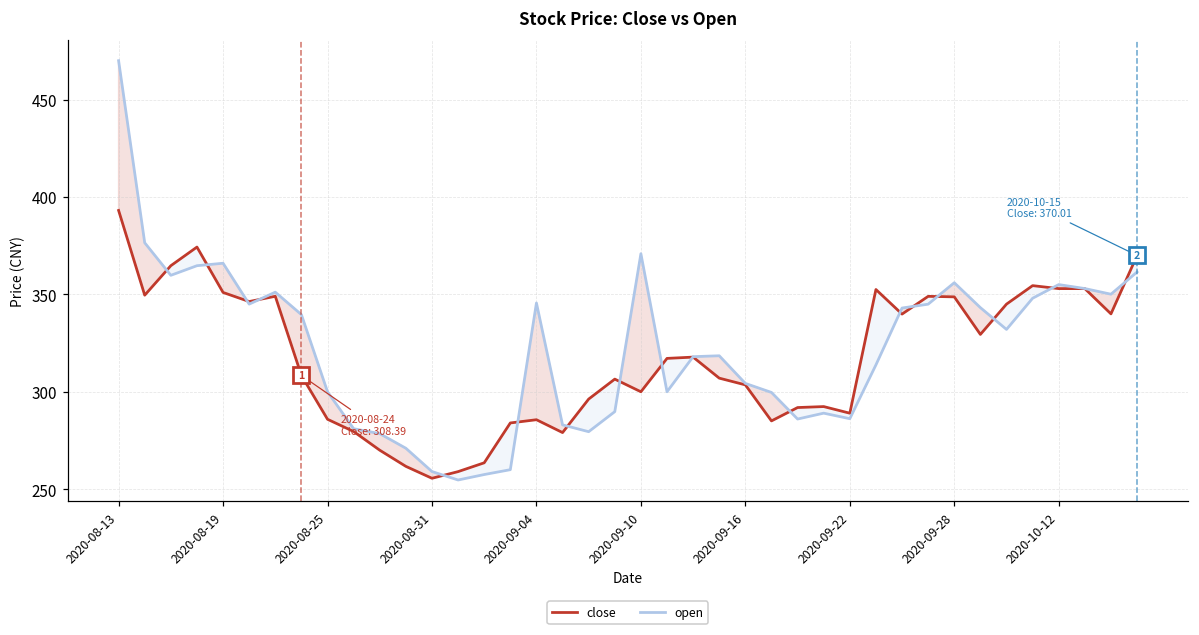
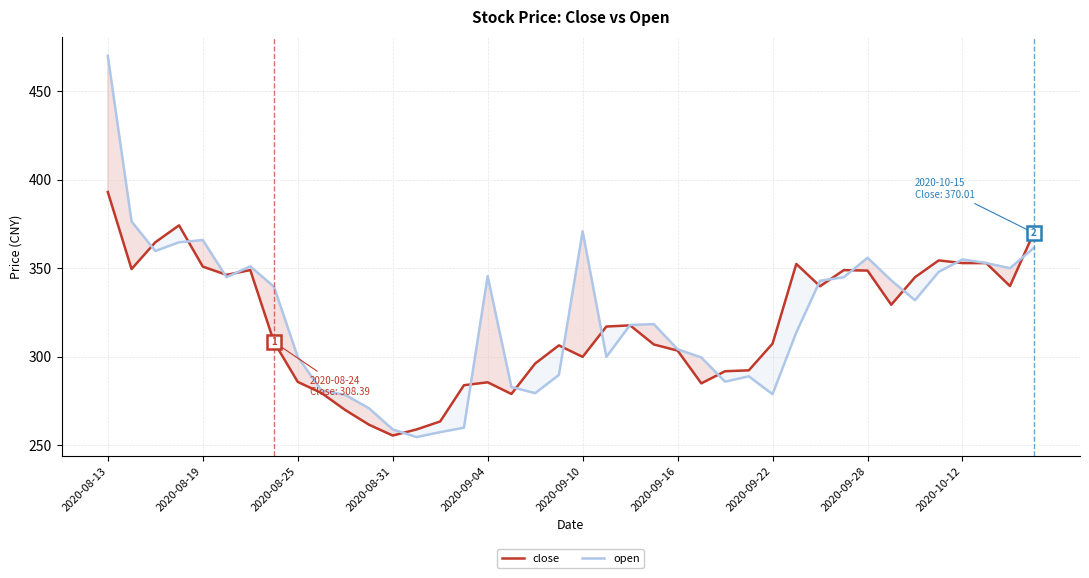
close, 2020-09-22: 289 -> 308
open, 2020-09-22: 286 -> 279
